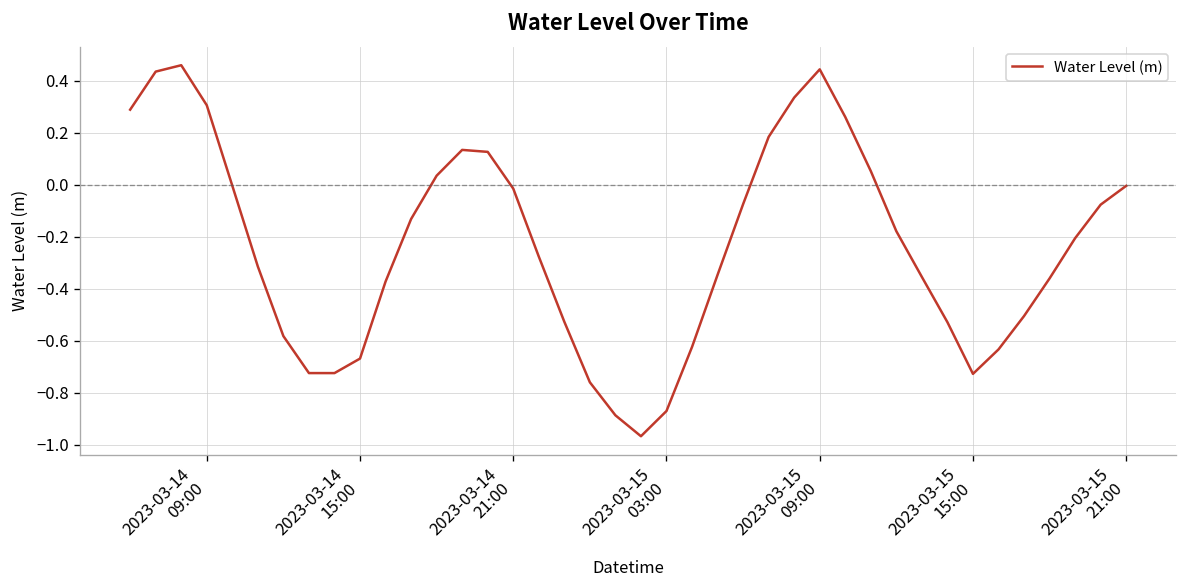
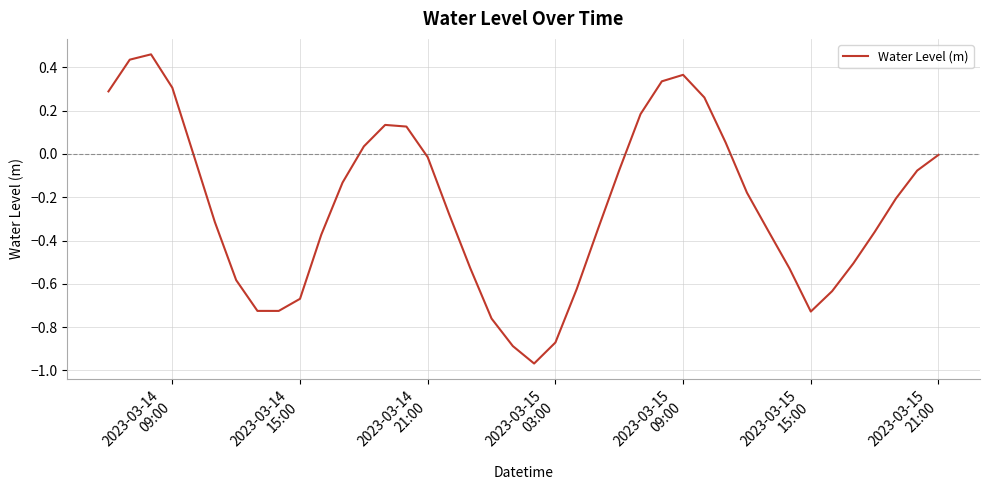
2023-03-15 09:00: 0.44 -> 0.37
